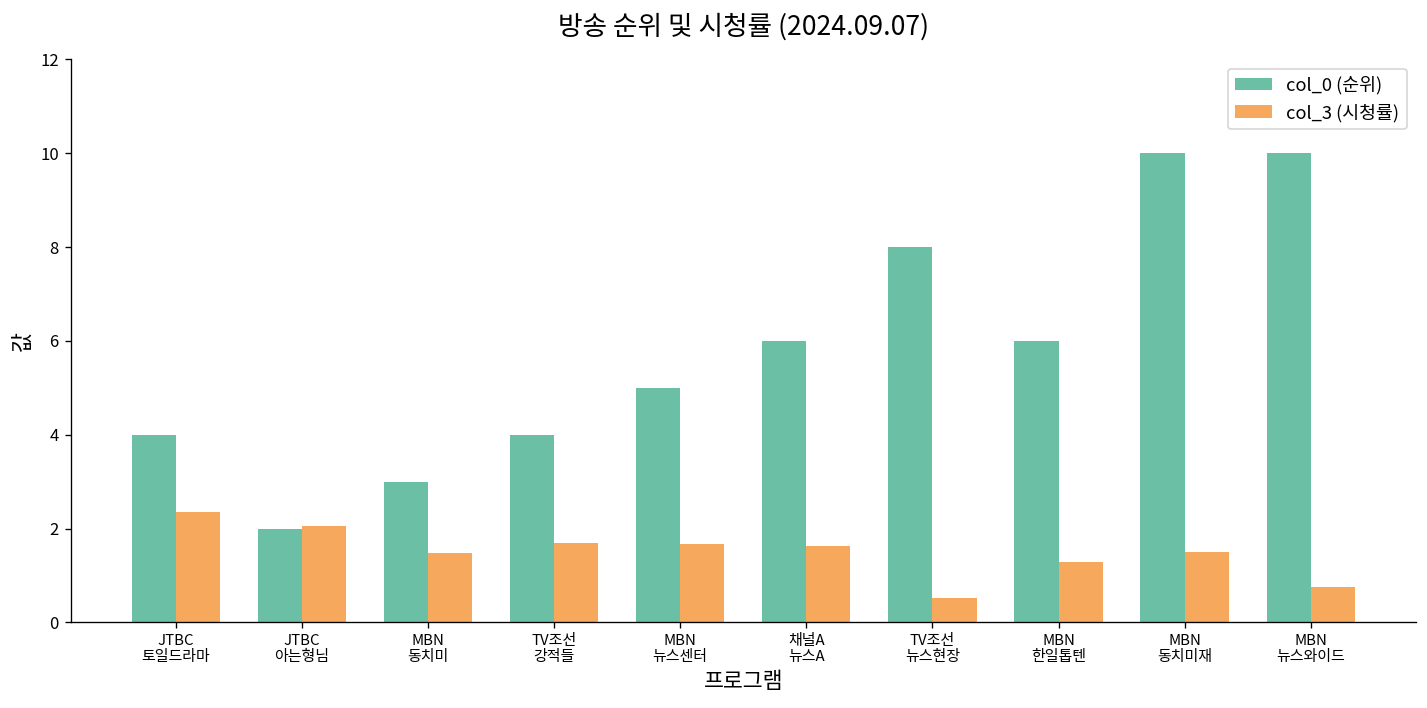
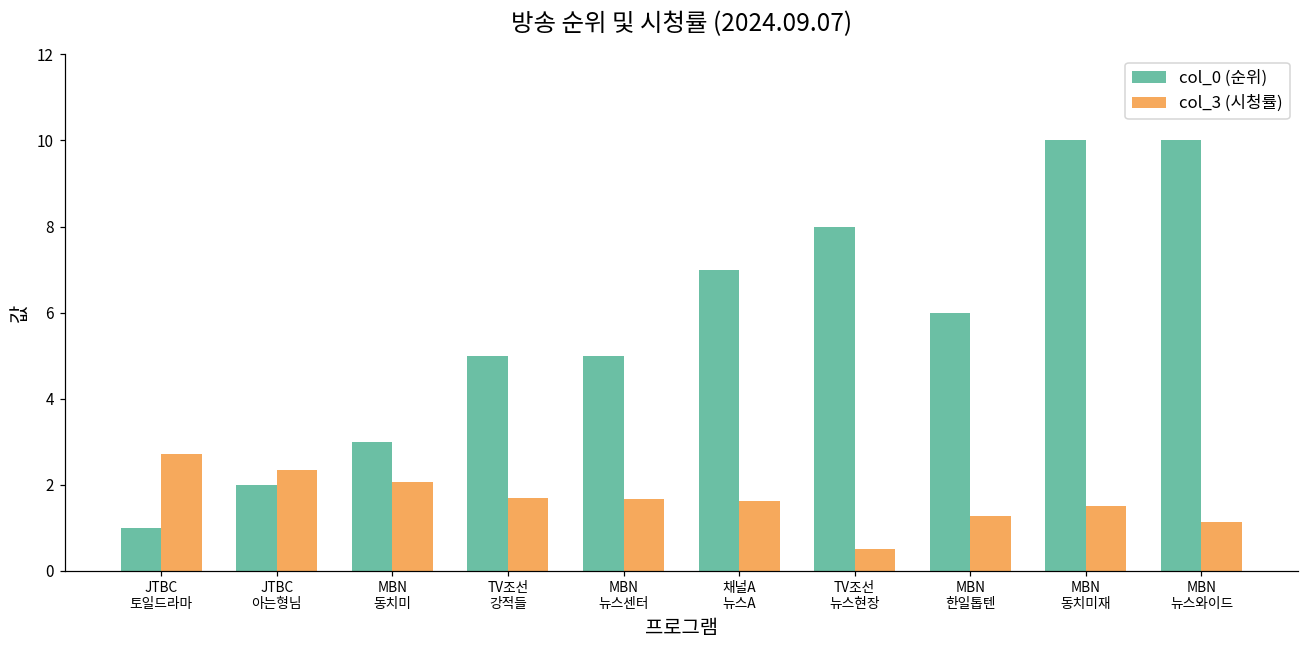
col_0 (순위), JTBC 토일드라마: 4 -> 1
col_3 (시청률), JTBC 토일드라마: 2.4 -> 2.7
col_3 (시청률), JTBC 아는형님: 2.1 -> 2.3
col_3 (시청률), MBN 동치미: 1.5 -> 2.1
col_0 (순위), TV조선 강적들: 4 -> 5
col_0 (순위), 채널A 뉴스A: 6 -> 7
col_3 (시청률), MBN 뉴스와이드: 0.8 -> 1.1
